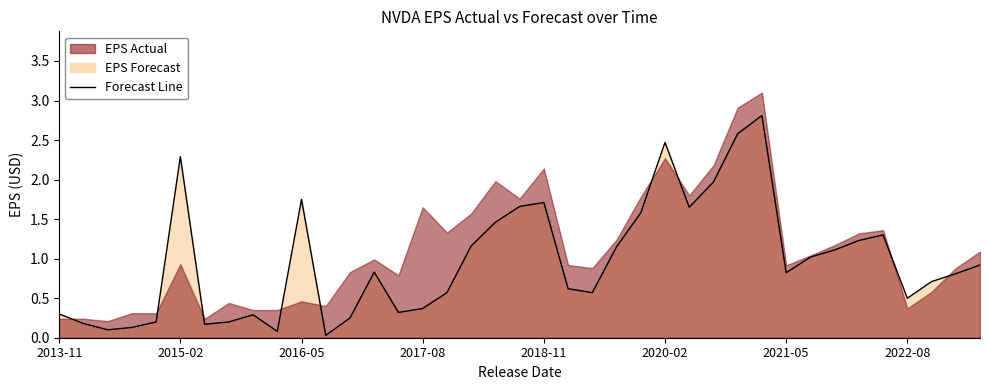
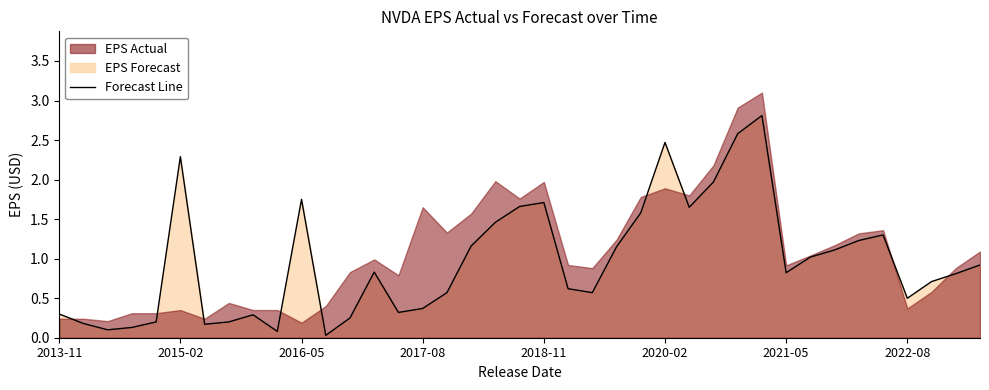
EPS Actual, 2015-02: 0.9 -> 0.4
EPS Actual, 2016-05: 0.5 -> 0.2
EPS Actual, 2018-11: 2.1 -> 2.0
EPS Actual, 2020-02: 2.3 -> 1.9
